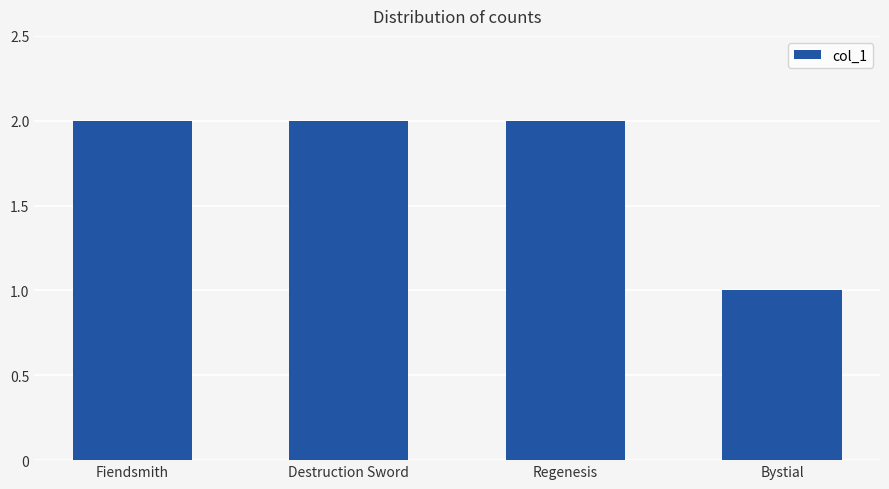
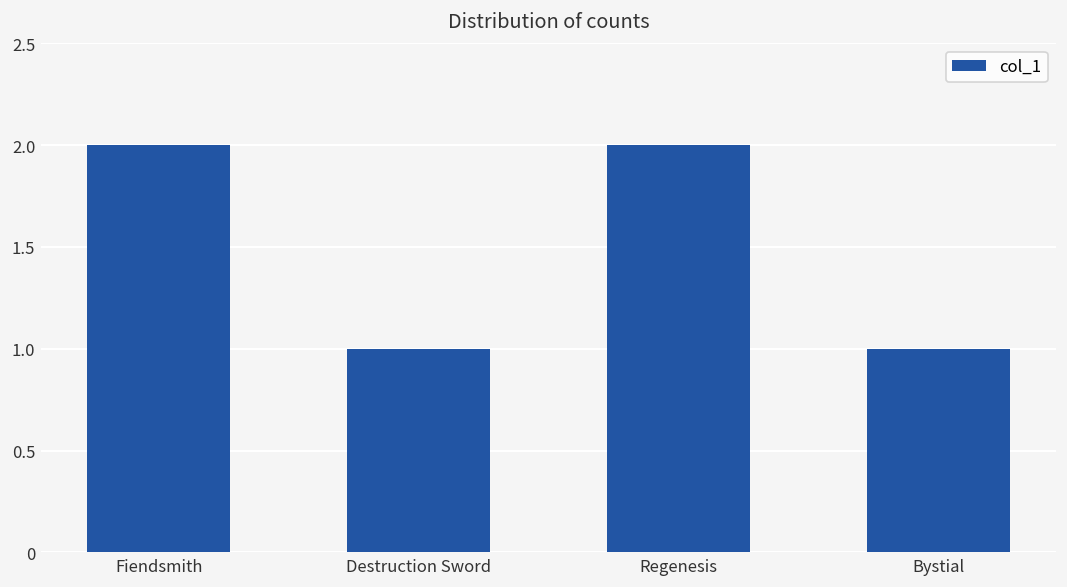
Destruction Sword: 2 -> 1
